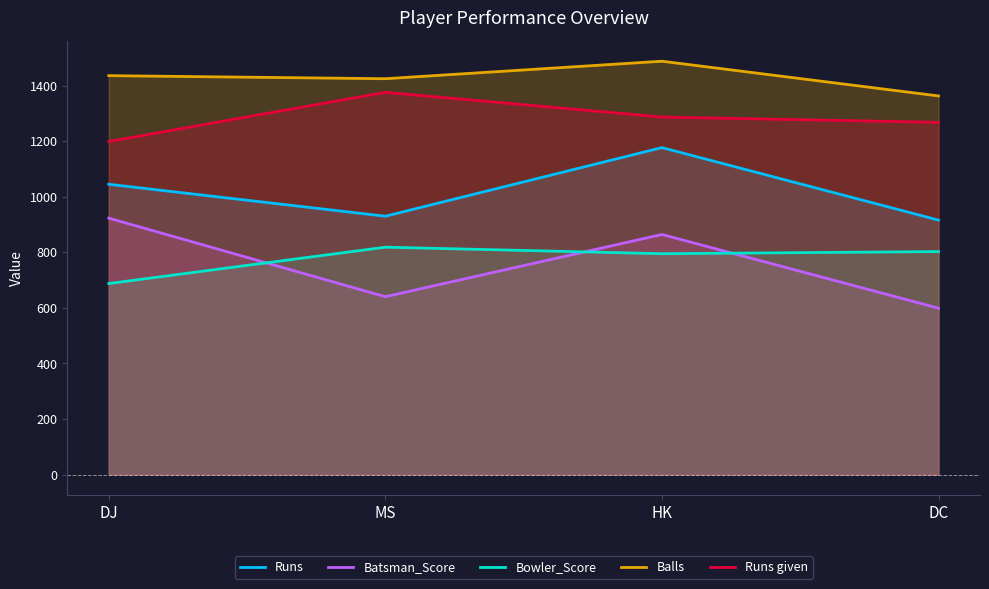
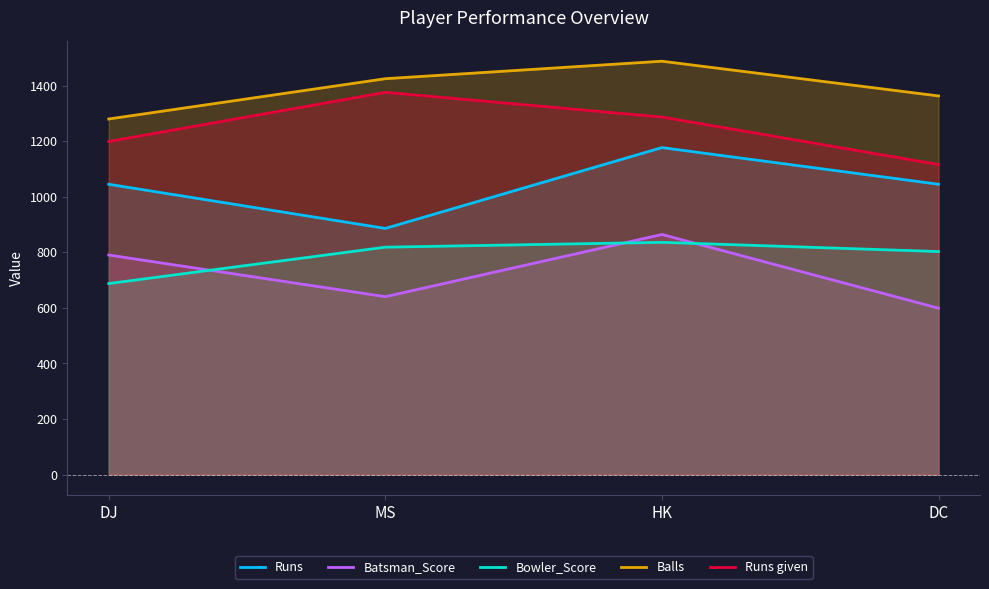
Batsman_Score, DJ: 920 -> 790
Balls, DJ: 1440 -> 1280
Runs, MS: 930 -> 890
Bowler_Score, HK: 790 -> 840
Runs, DC: 920 -> 1050
Runs given, DC: 1270 -> 1120
